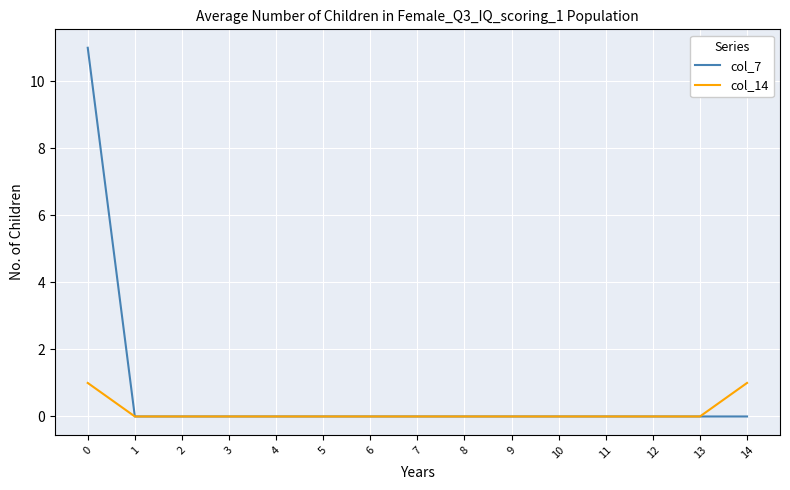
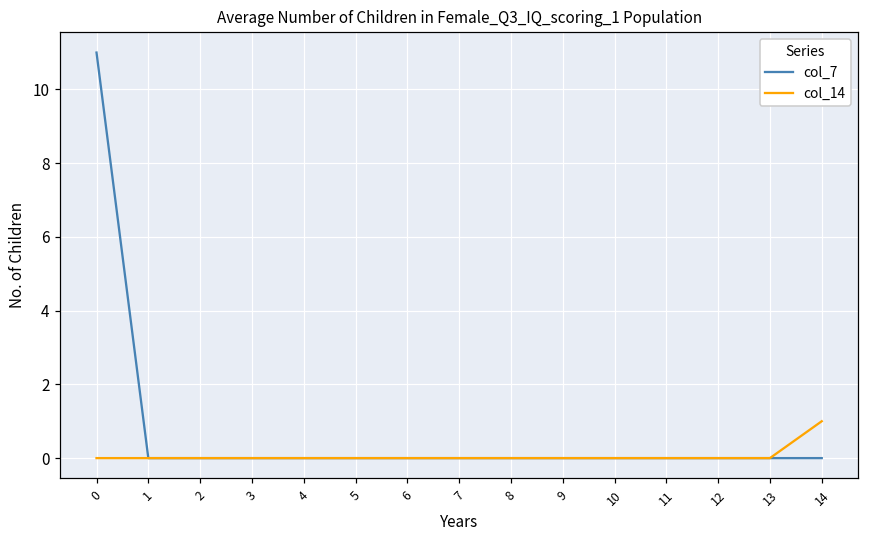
col_14, 0: 1 -> 0
